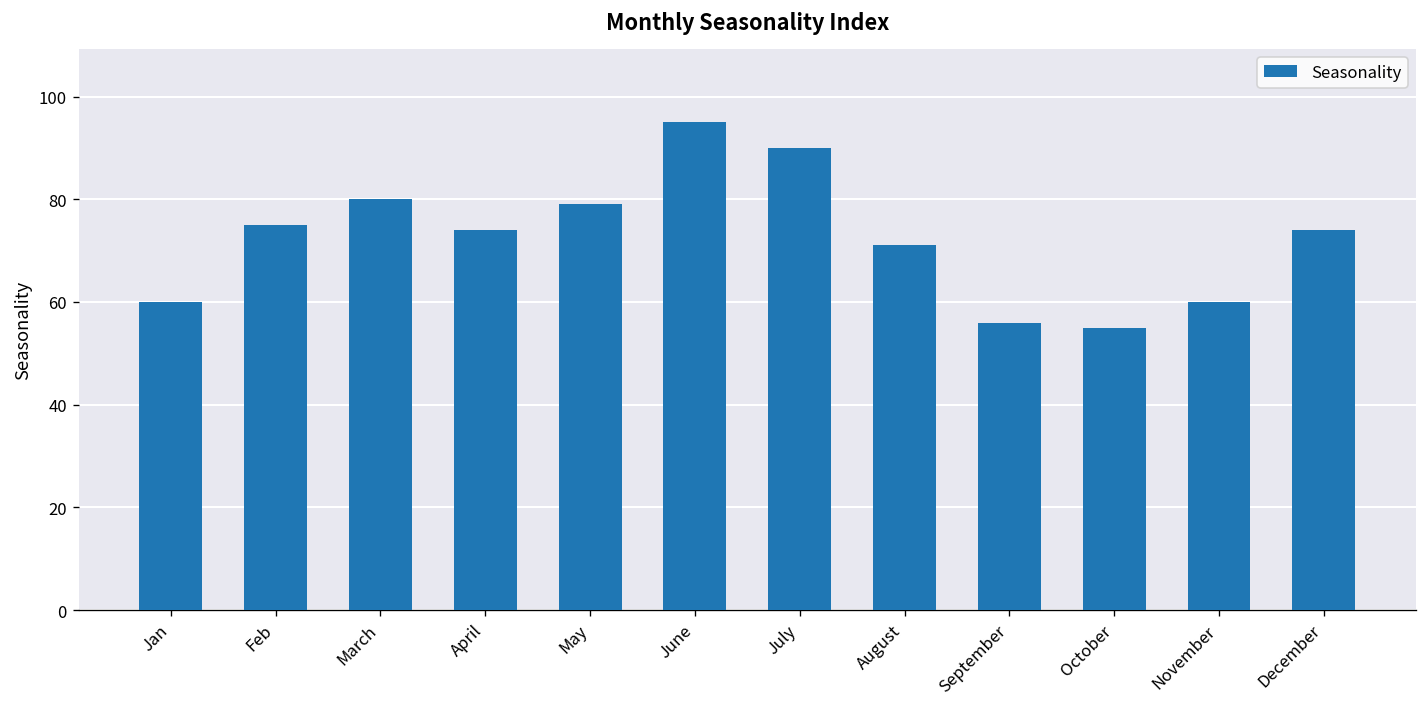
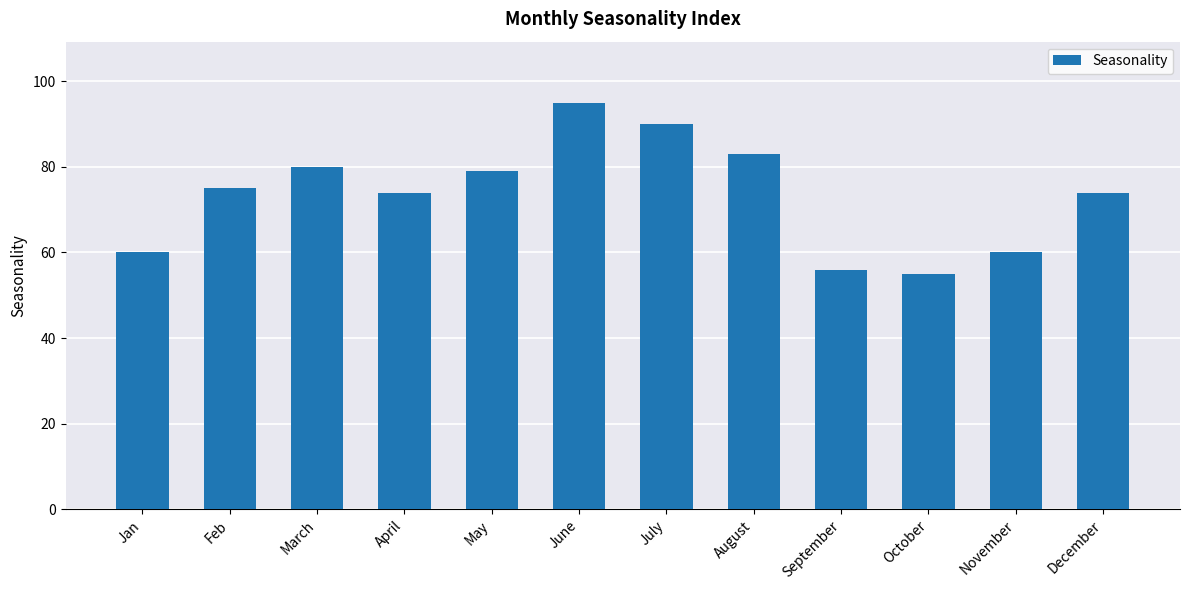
August: 71 -> 83
